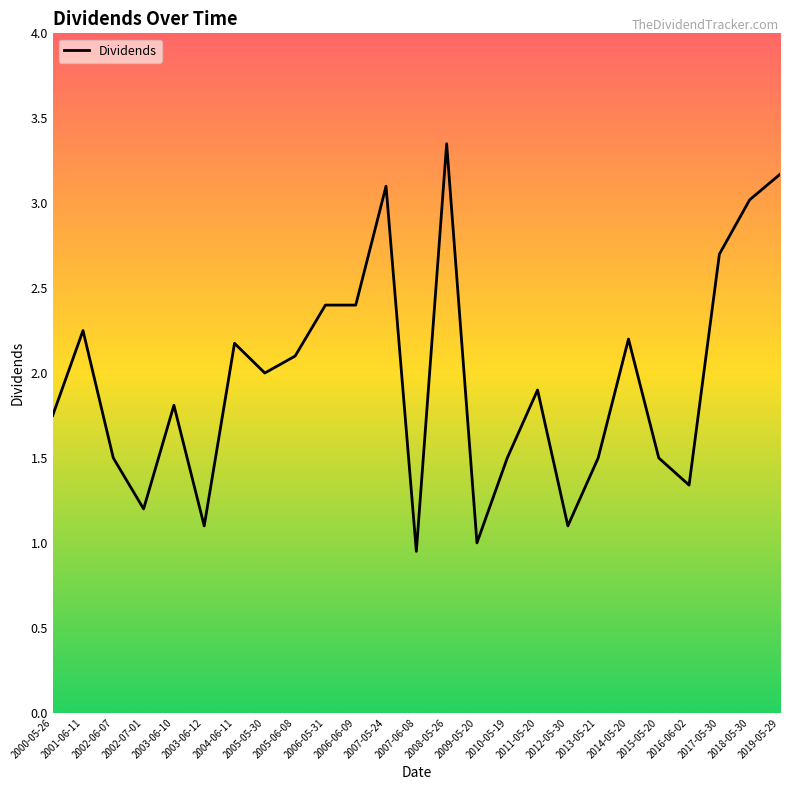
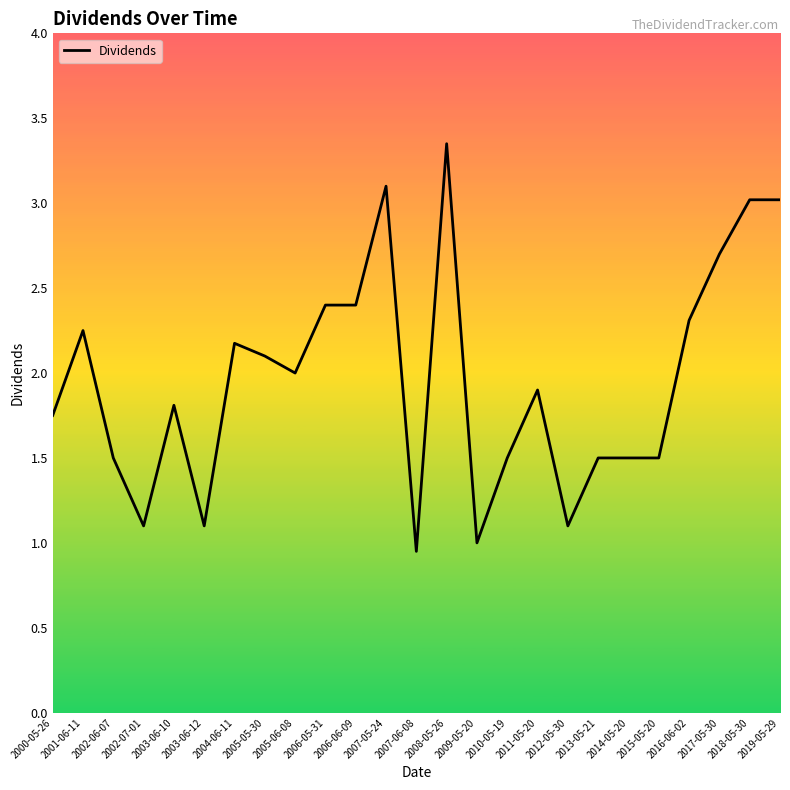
2002-07-01: 1.2 -> 1.1
2005-05-30: 2.0 -> 2.1
2005-06-08: 2.1 -> 2.0
2014-05-20: 2.2 -> 1.5
2016-06-02: 1.34 -> 2.31
2019-05-29: 3.17 -> 3.02
